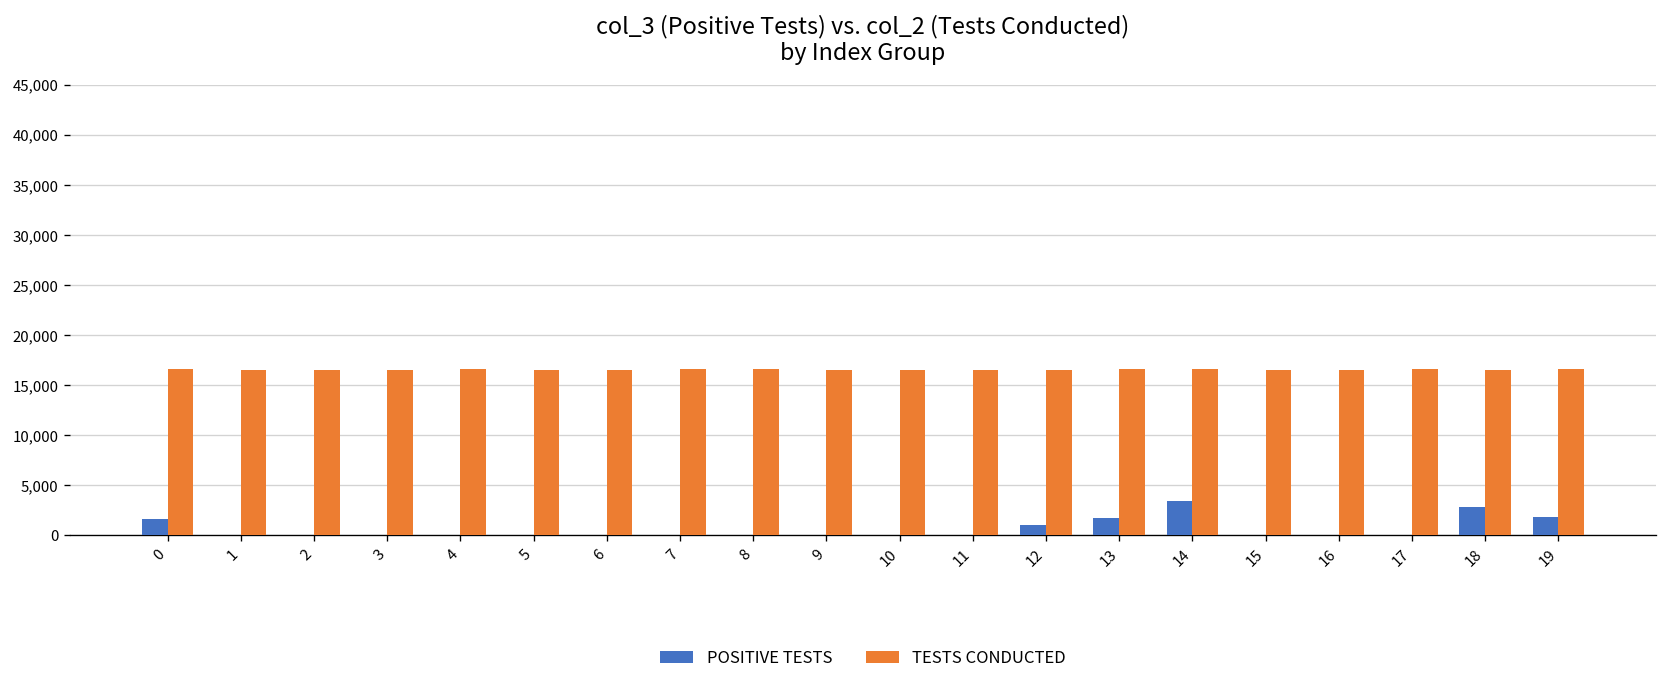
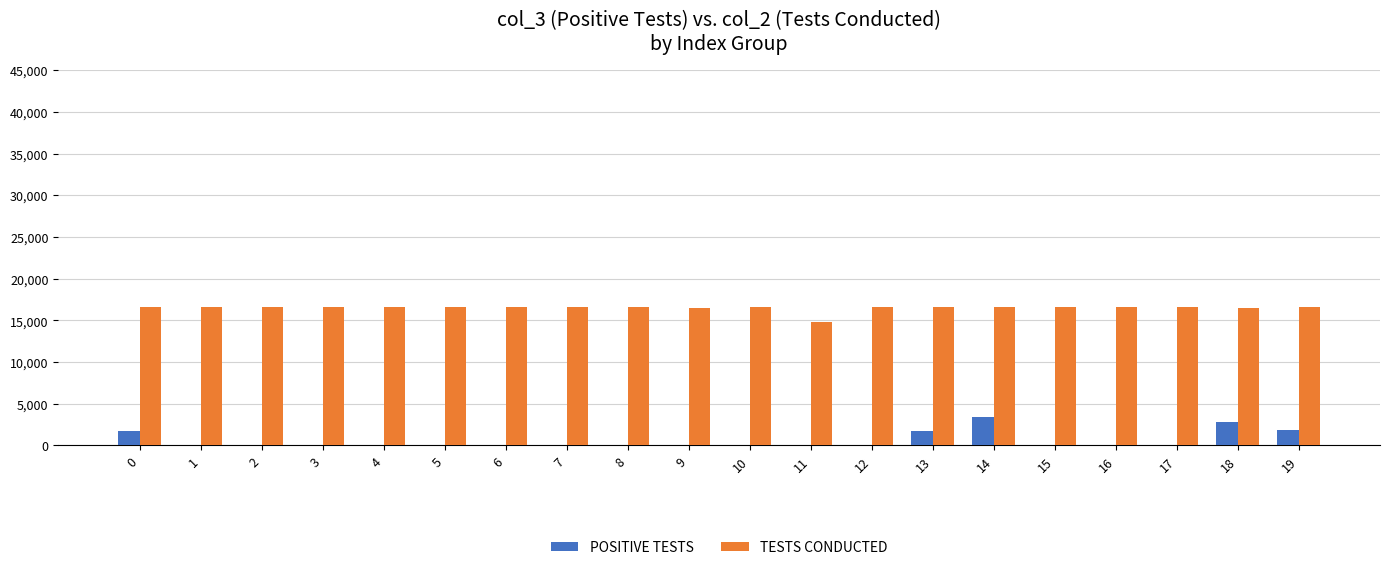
TESTS CONDUCTED, 11: 17,000 -> 15,000
POSITIVE TESTS, 12: 1,000 -> 0
